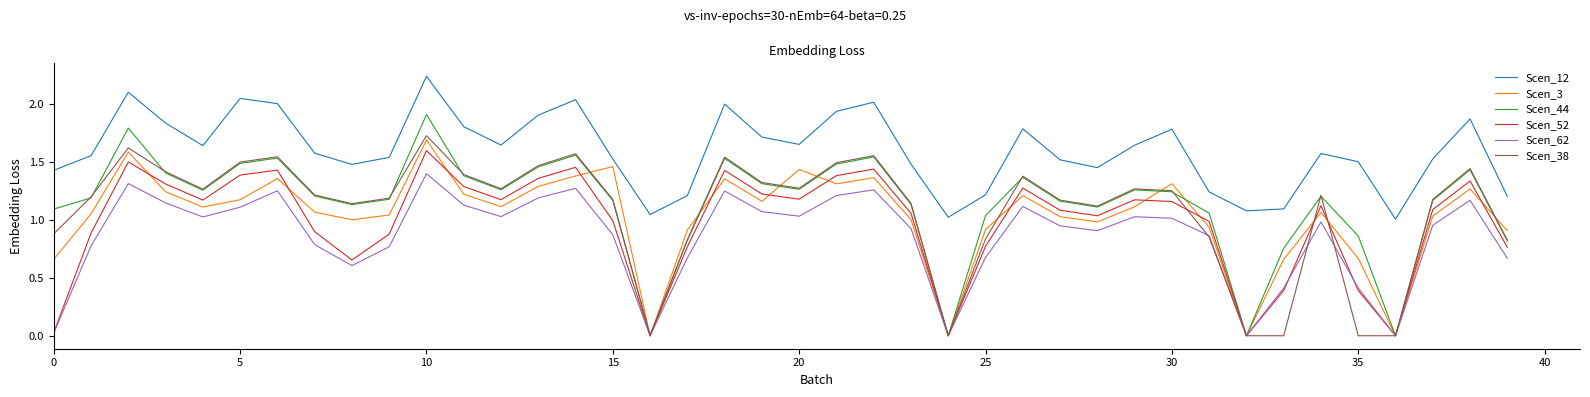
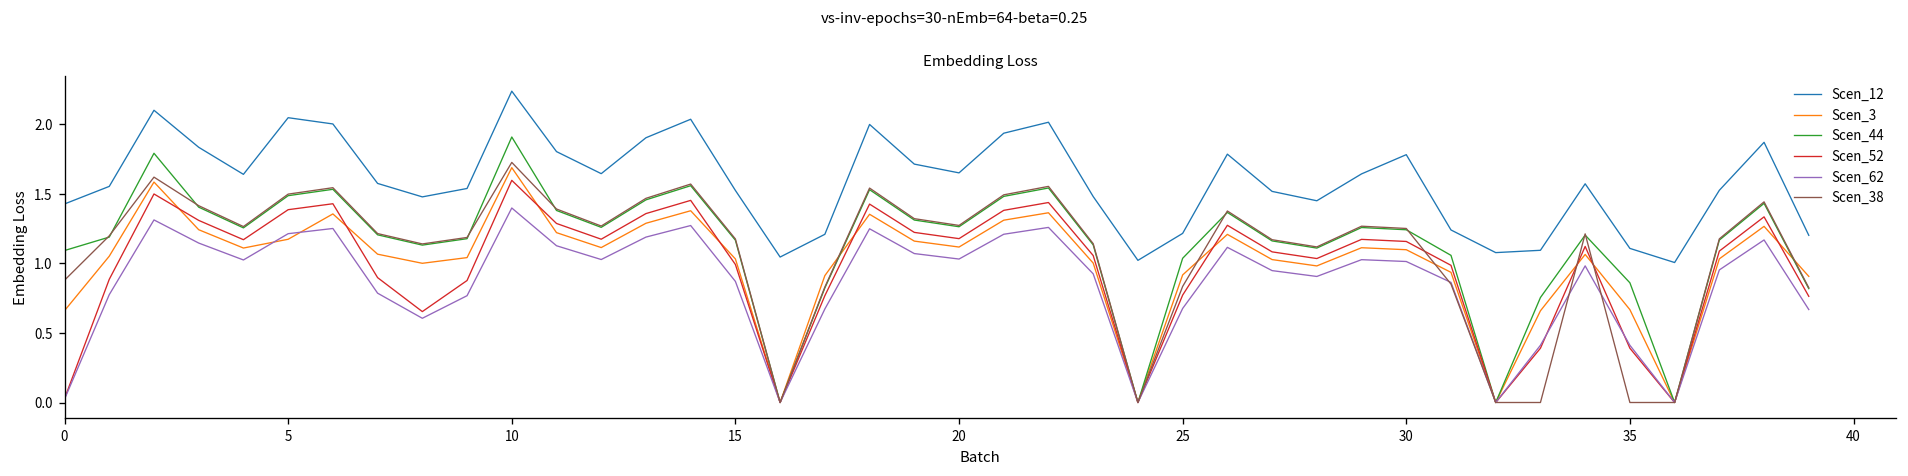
Scen_62, 5: 1.11 -> 1.21
Scen_3, 15: 1.46 -> 1.03
Scen_3, 20: 1.44 -> 1.12
Scen_3, 30: 1.31 -> 1.10
Scen_12, 35: 1.50 -> 1.11
